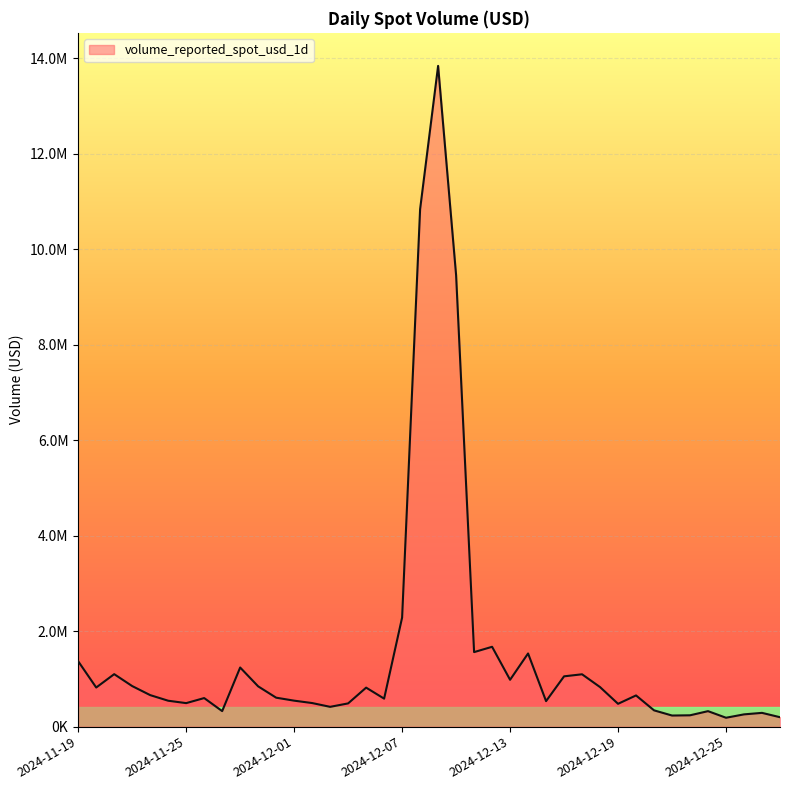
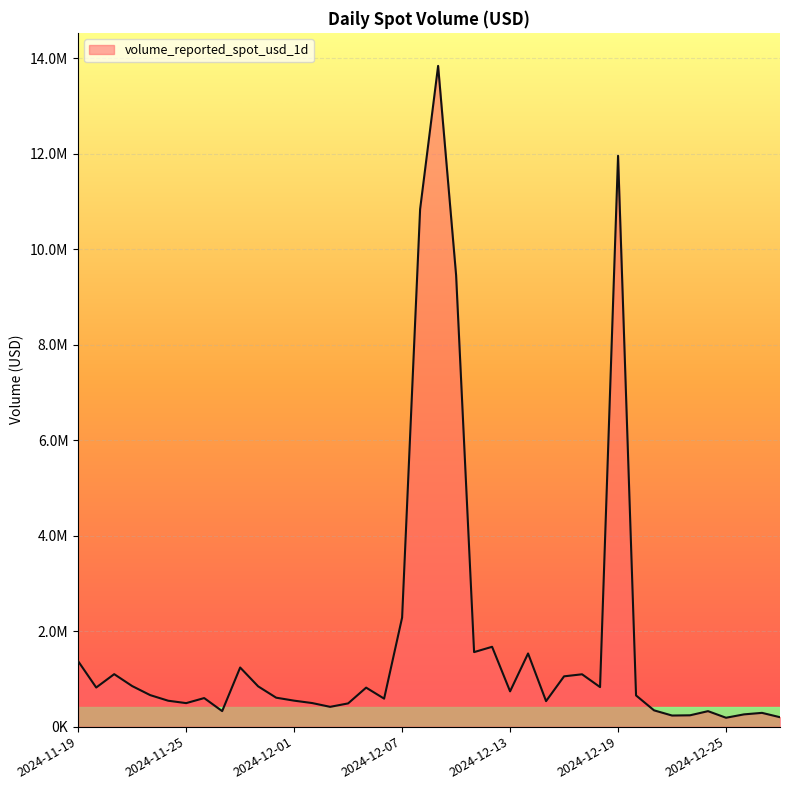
2024-12-13: 1000000 -> 700000
2024-12-19: 500000 -> 12000000
